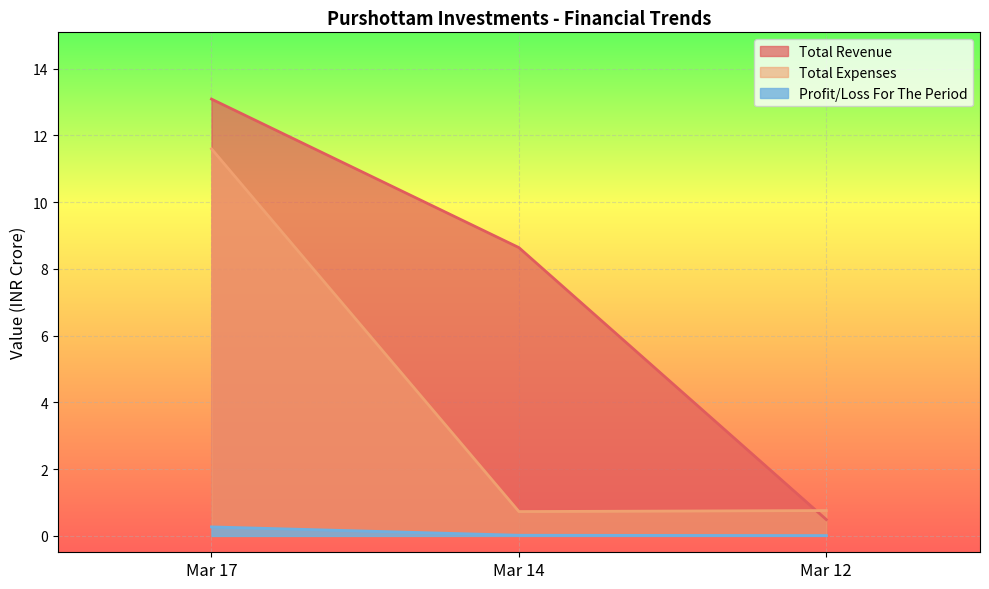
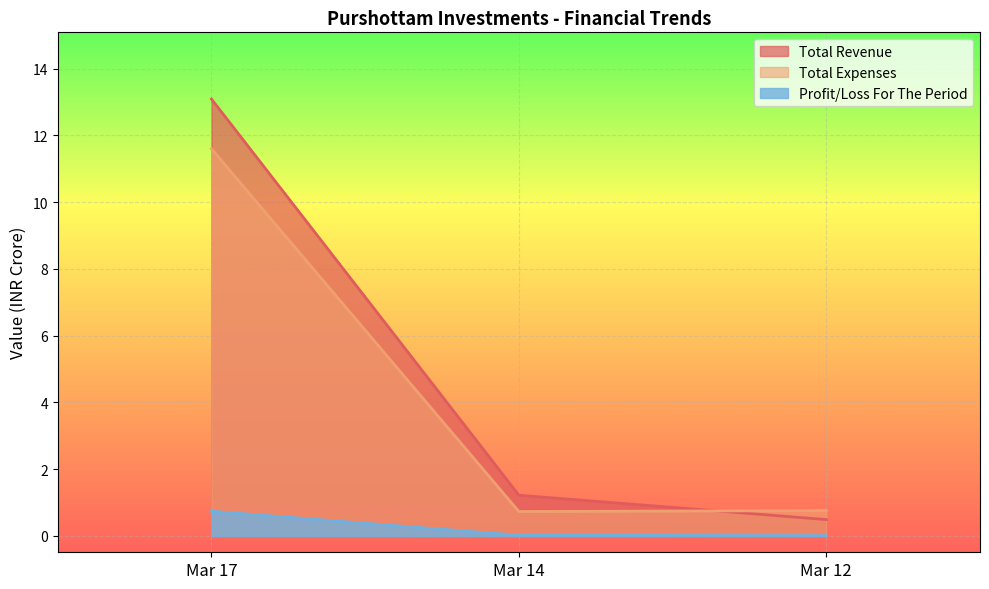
Profit/Loss For The Period, Mar 17: 0.3 -> 0.7
Total Revenue, Mar 14: 8.6 -> 1.2
